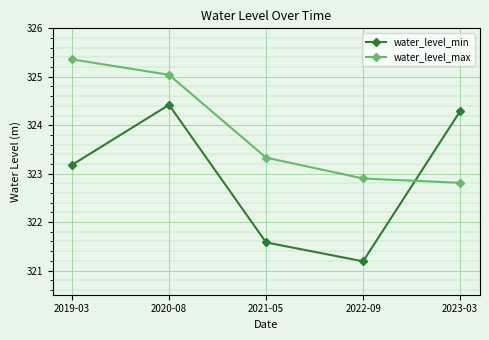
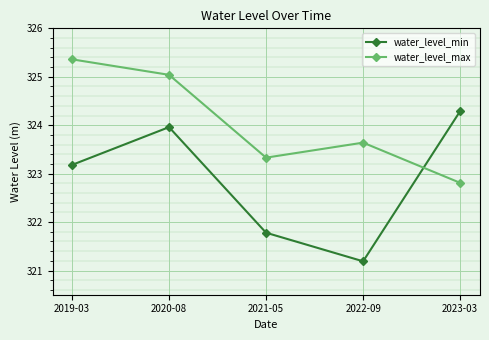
water_level_min, 2020-08: 324.4 -> 324.0
water_level_min, 2021-05: 321.6 -> 321.8
water_level_max, 2022-09: 322.9 -> 323.6
